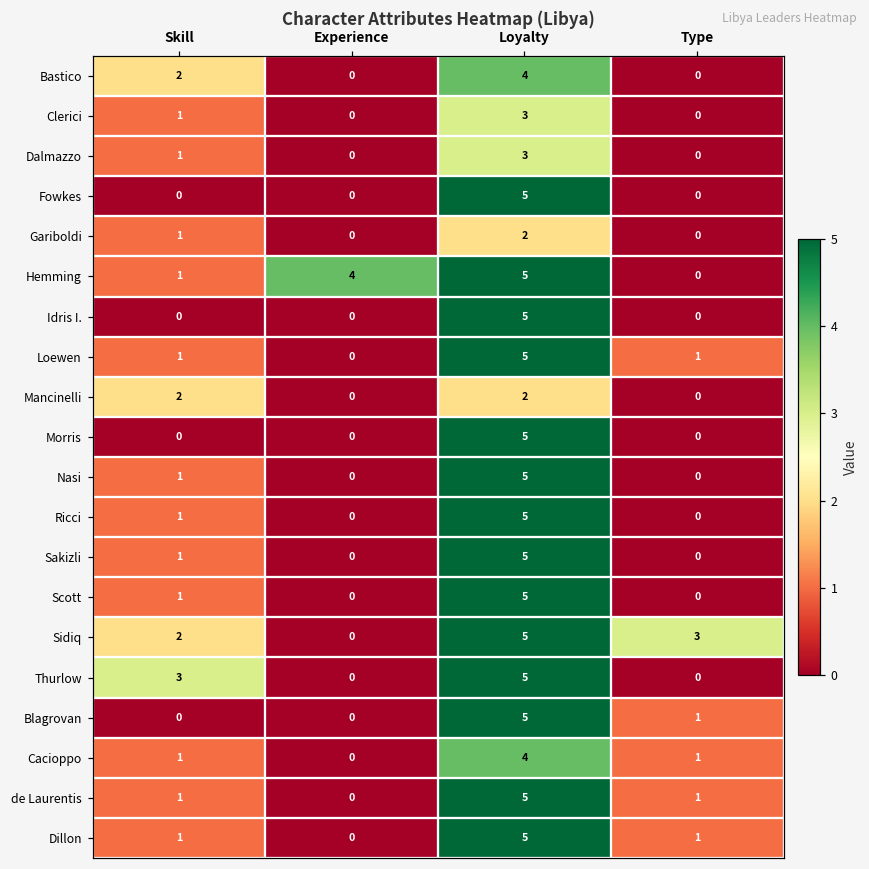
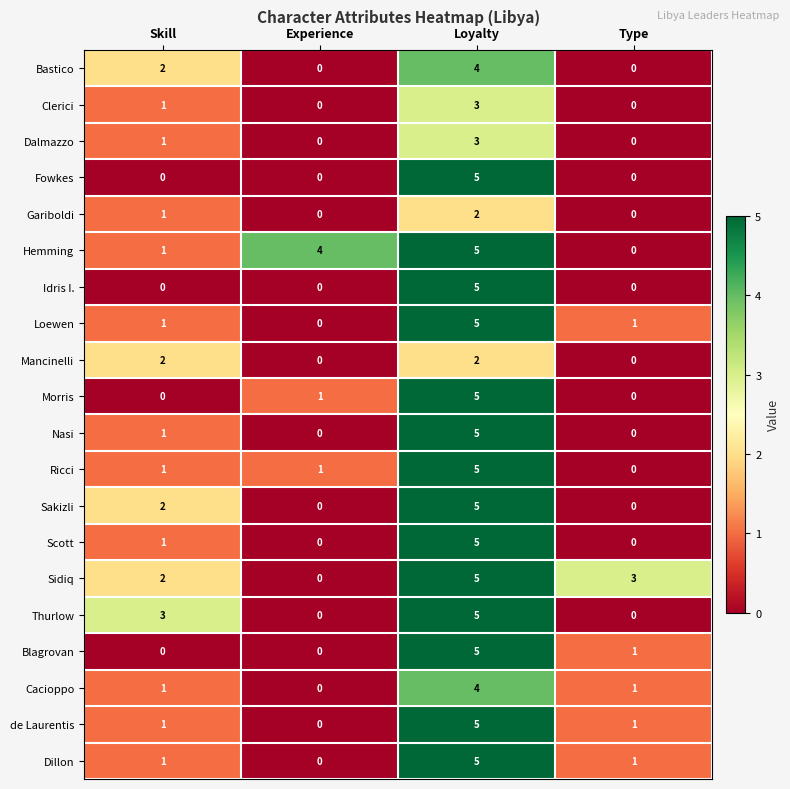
Morris, Experience: 0 -> 1
Ricci, Experience: 0 -> 1
Sakizli, Skill: 1 -> 2
